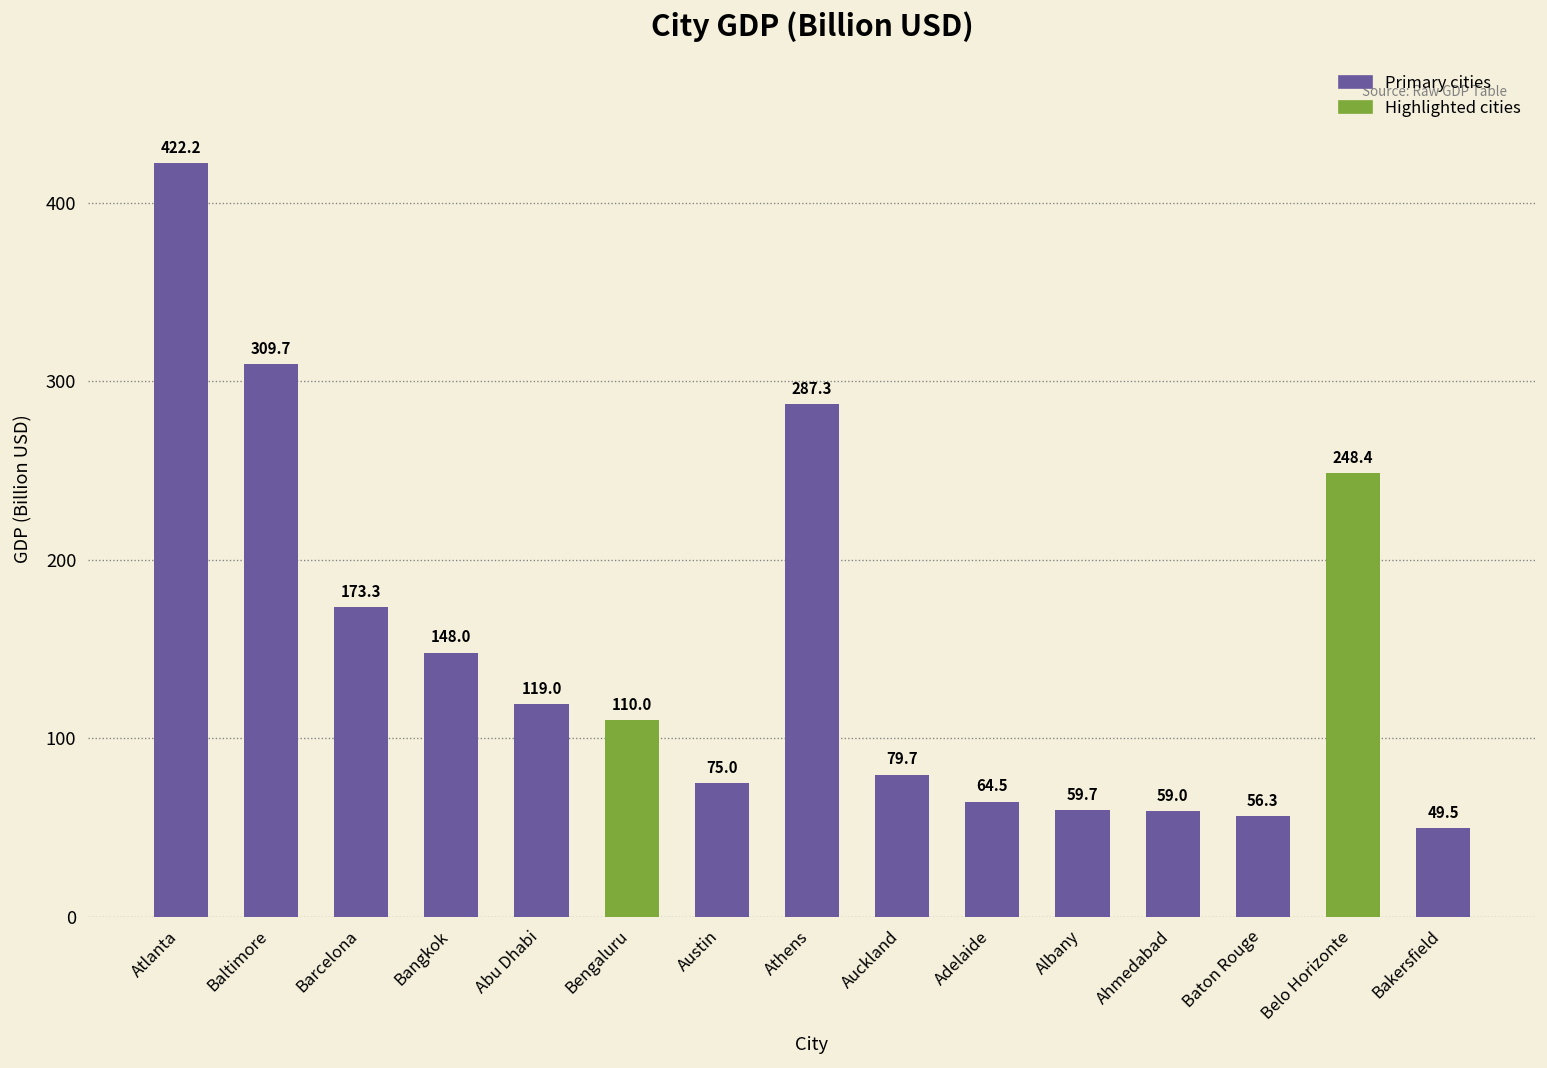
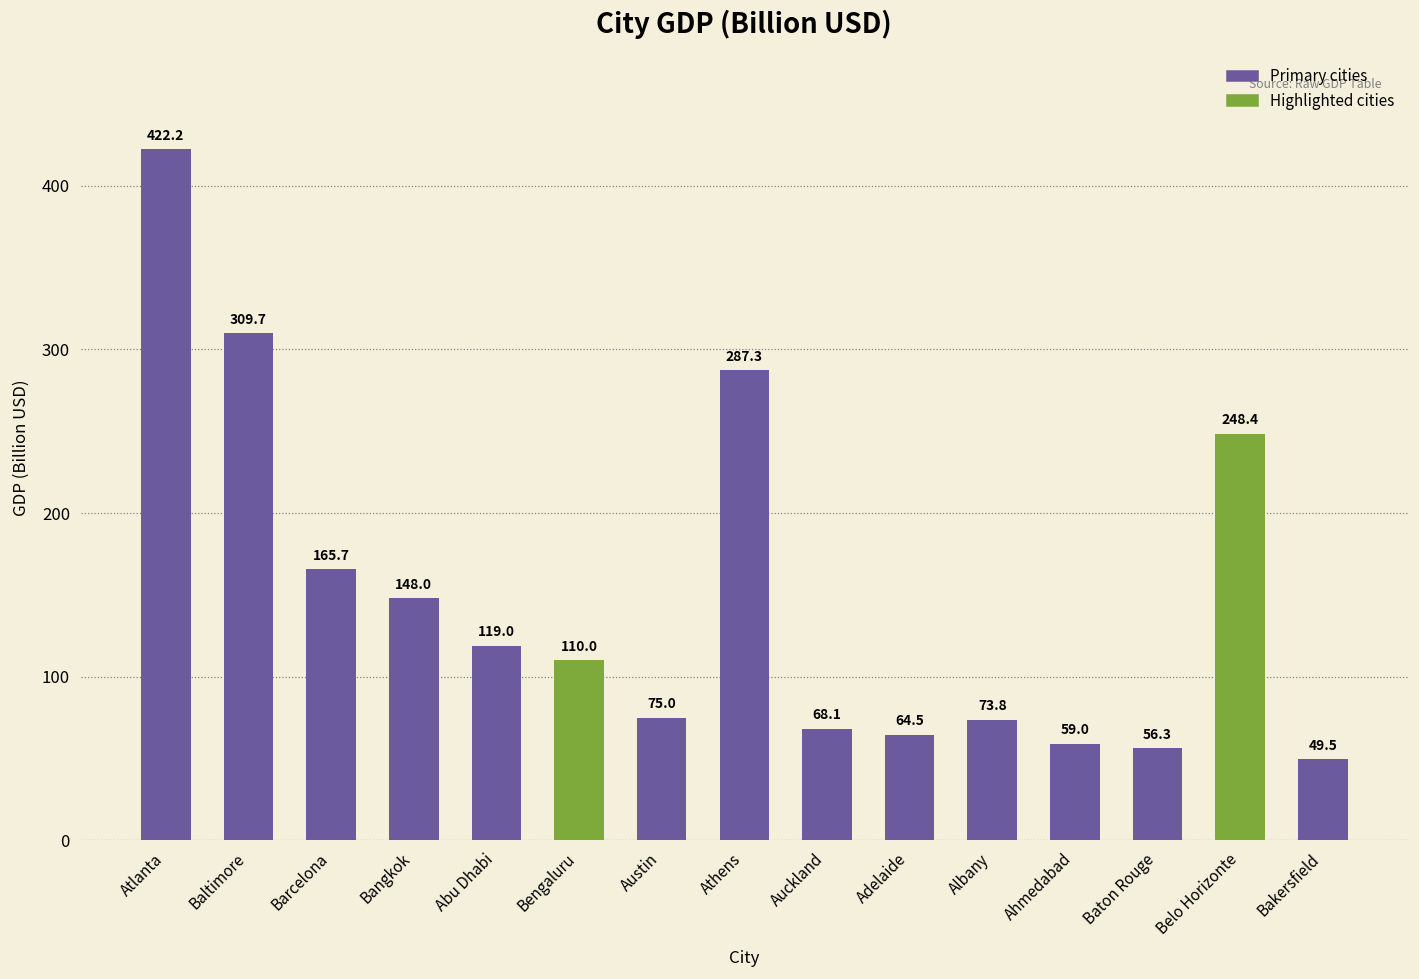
Barcelona: 173.3 -> 165.7
Auckland: 79.7 -> 68.1
Albany: 59.7 -> 73.8
